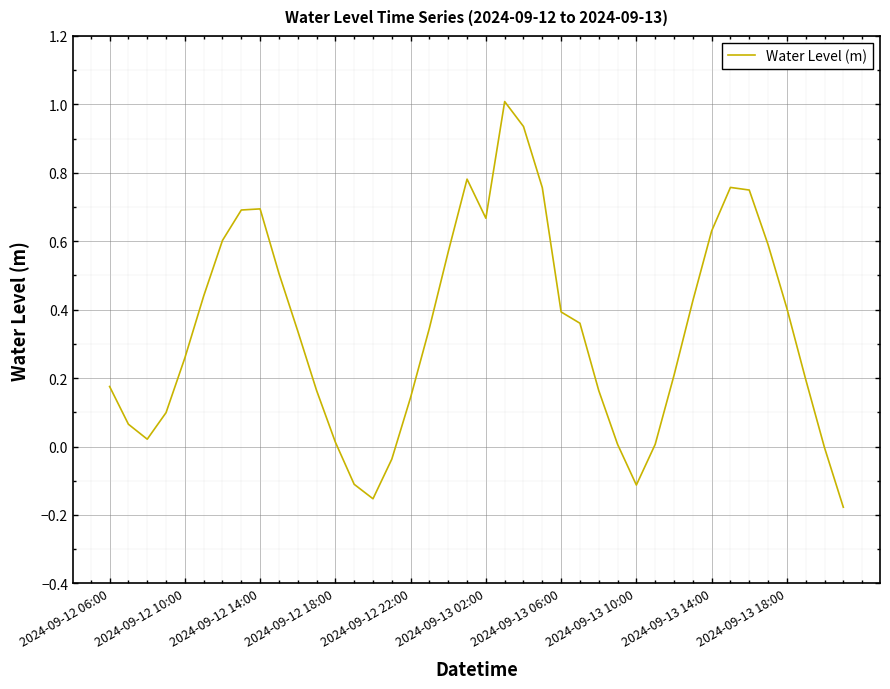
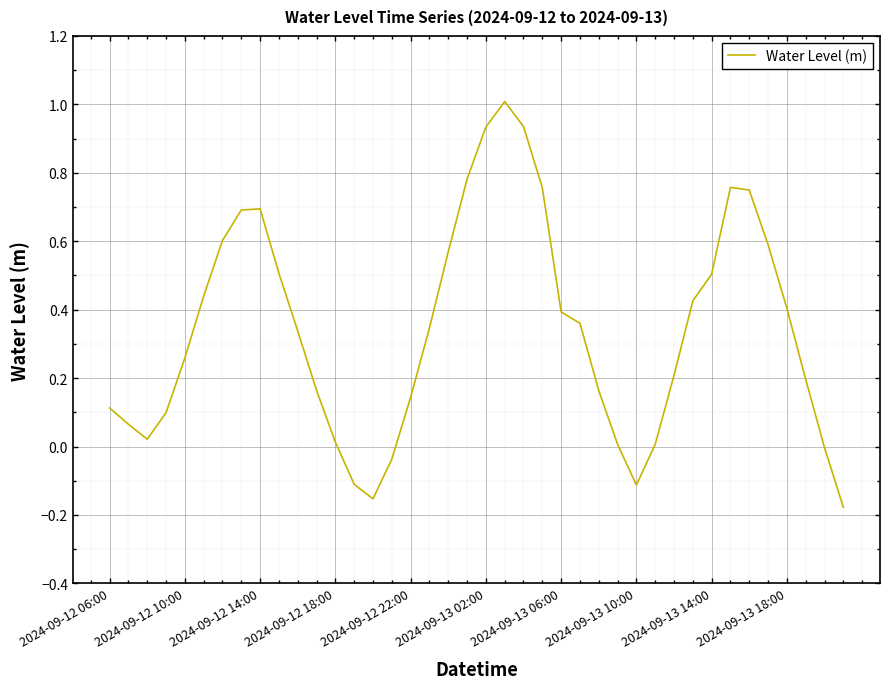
2024-09-12 06:00: 0.18 -> 0.11
2024-09-13 02:00: 0.67 -> 0.93
2024-09-13 14:00: 0.63 -> 0.50
